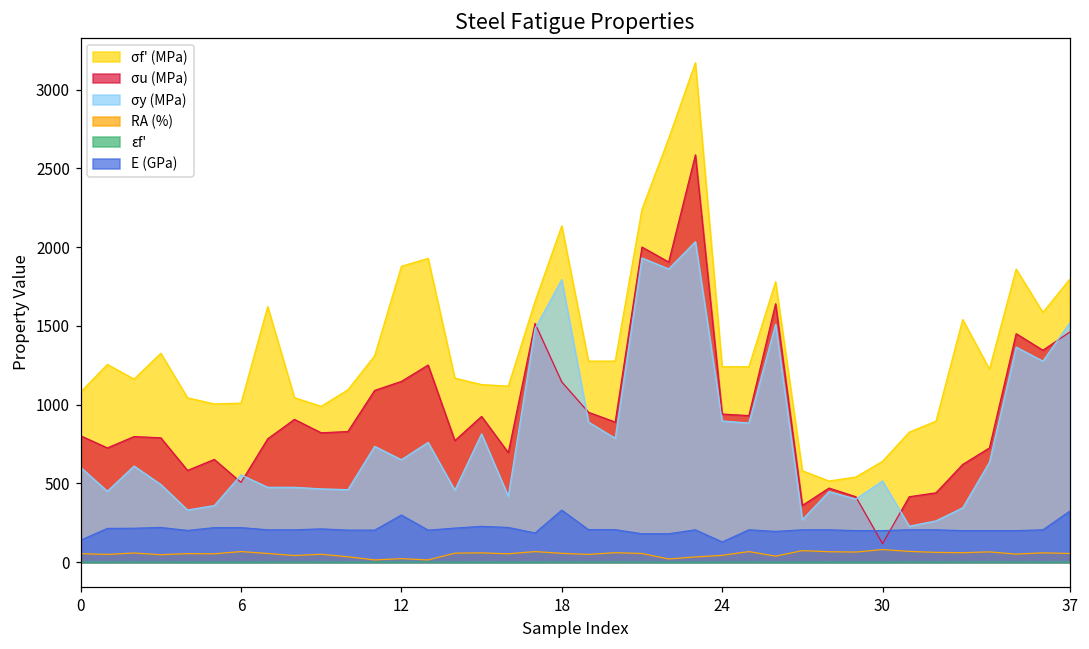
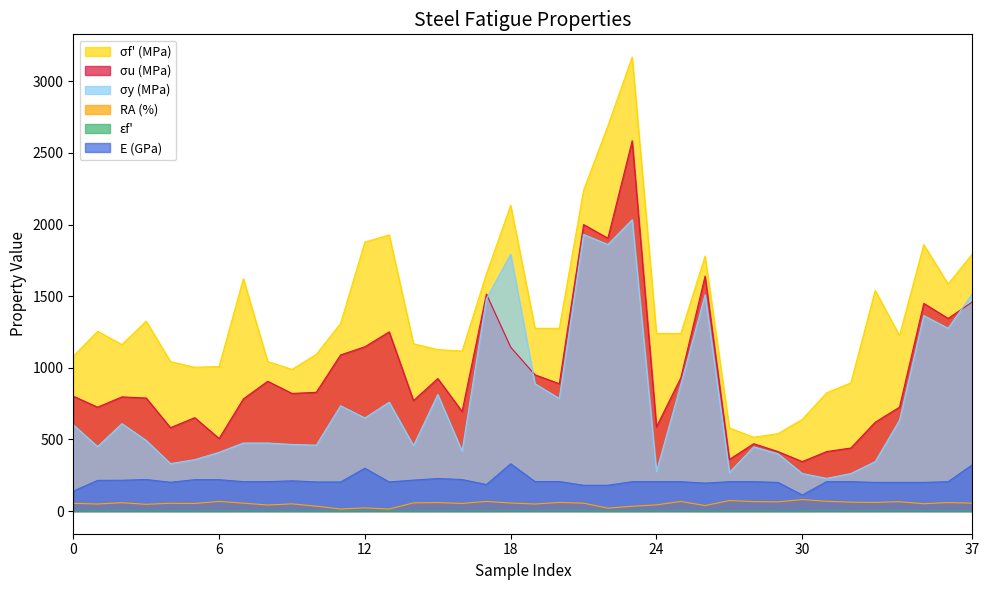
σy (MPa), 6: 550 -> 410
σu (MPa), 24: 940 -> 590
σy (MPa), 24: 900 -> 280
E (GPa), 24: 130 -> 210
σu (MPa), 30: 120 -> 350
σy (MPa), 30: 520 -> 260
E (GPa), 30: 200 -> 110
